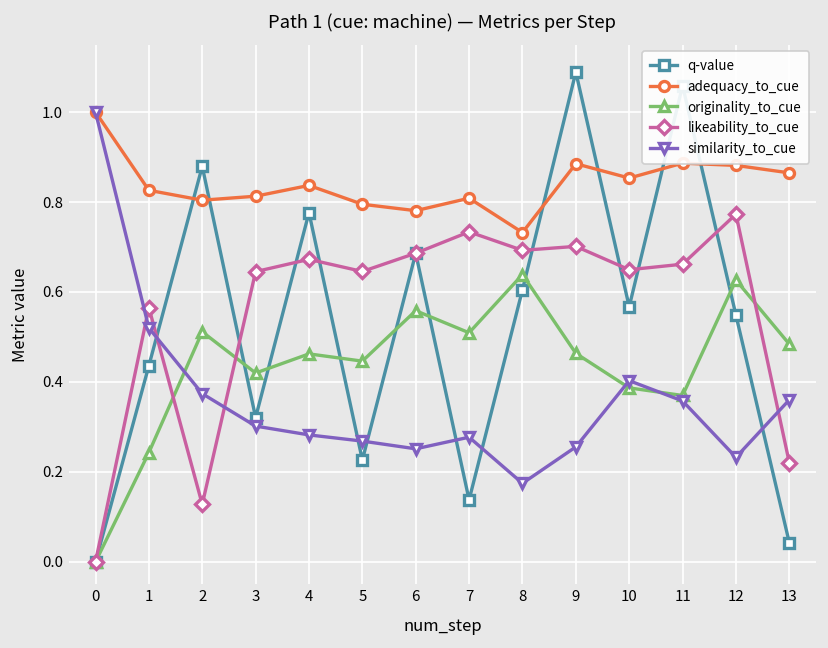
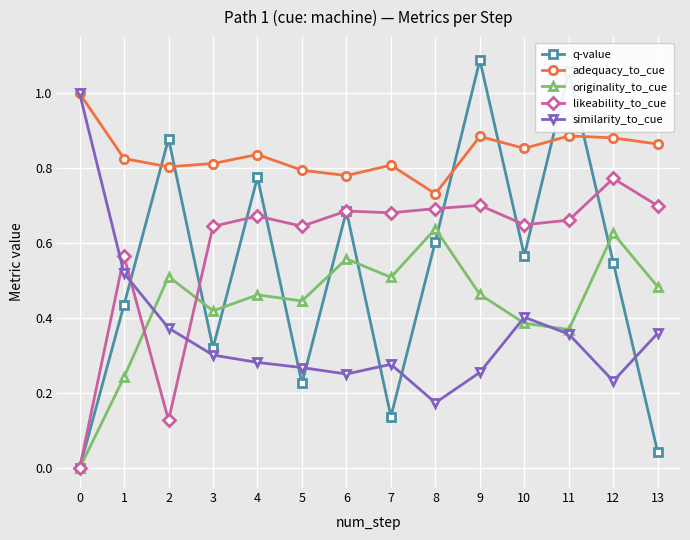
likeability_to_cue, 7: 0.73 -> 0.68
likeability_to_cue, 13: 0.22 -> 0.70
